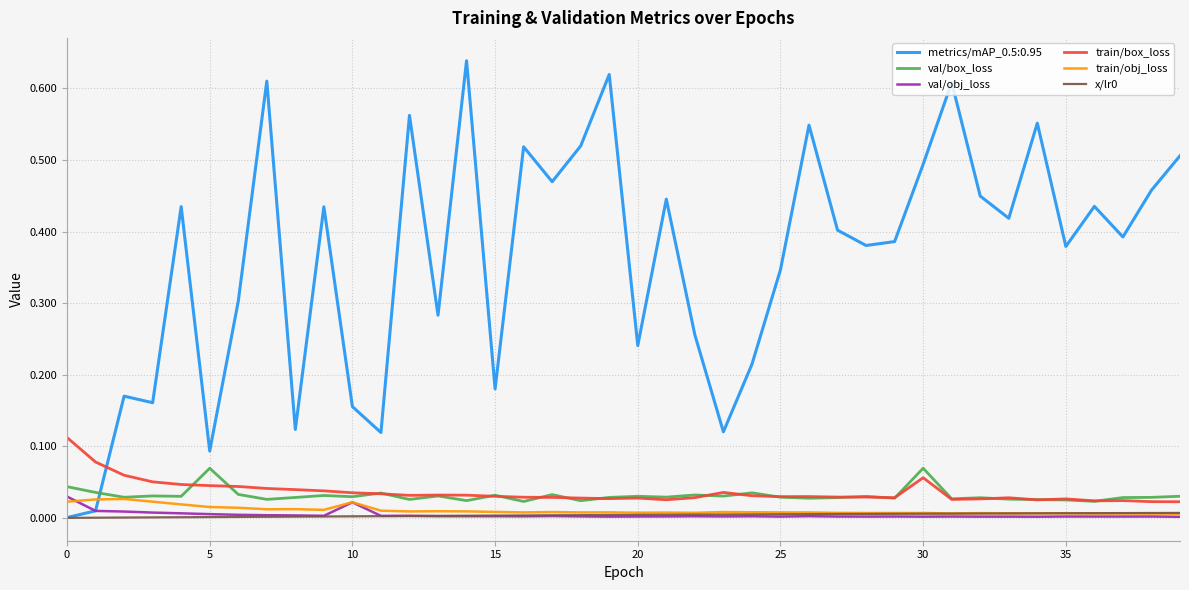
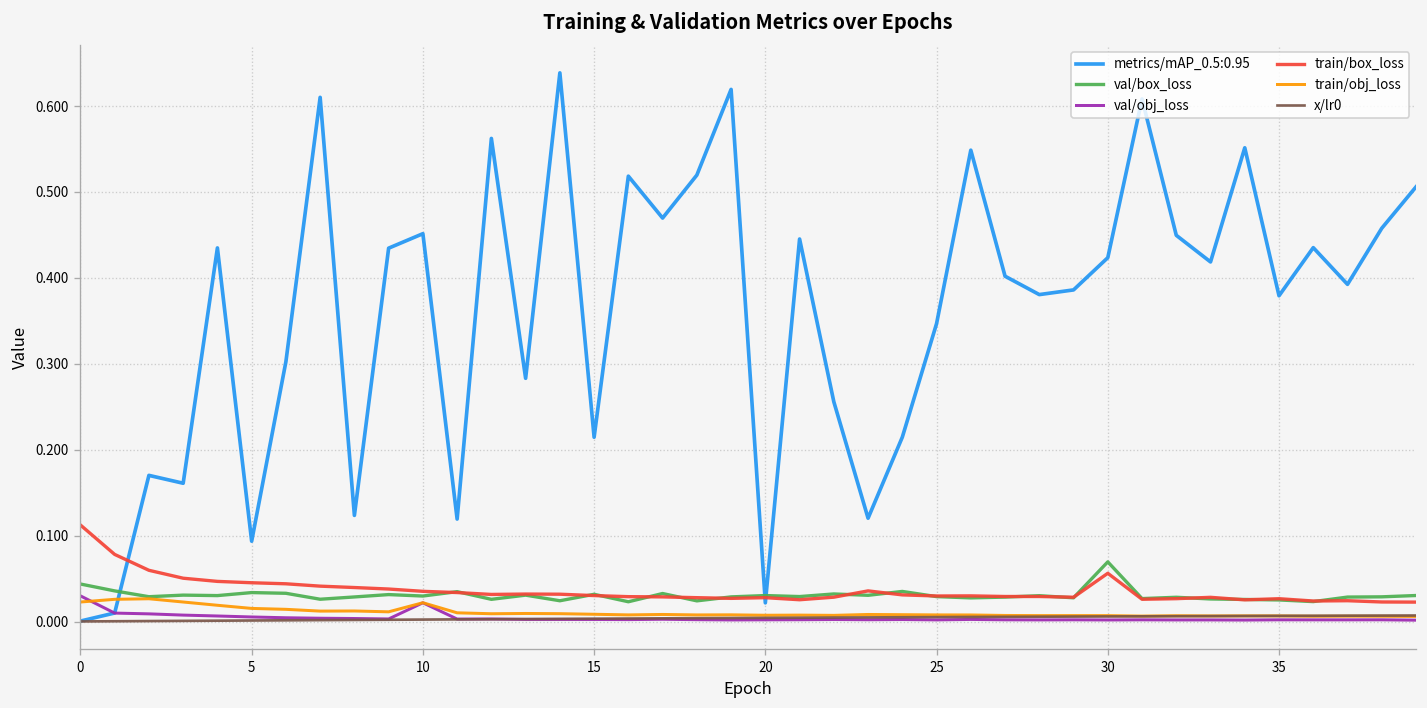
val/box_loss, 5: 0.07 -> 0.03
metrics/mAP_0.5:0.95, 10: 0.16 -> 0.45
metrics/mAP_0.5:0.95, 15: 0.18 -> 0.21
metrics/mAP_0.5:0.95, 20: 0.24 -> 0.02
metrics/mAP_0.5:0.95, 30: 0.49 -> 0.42
